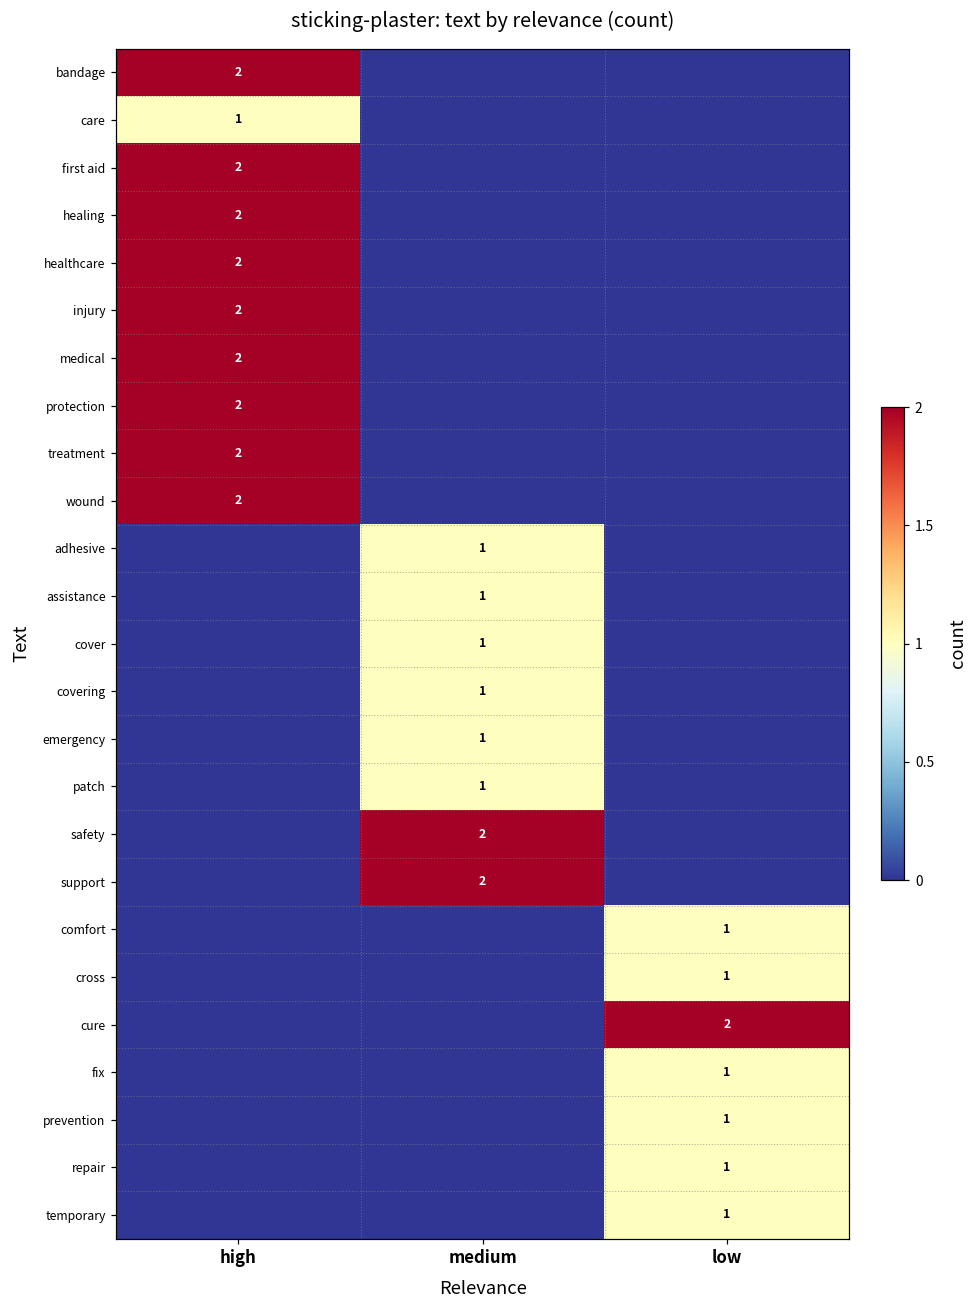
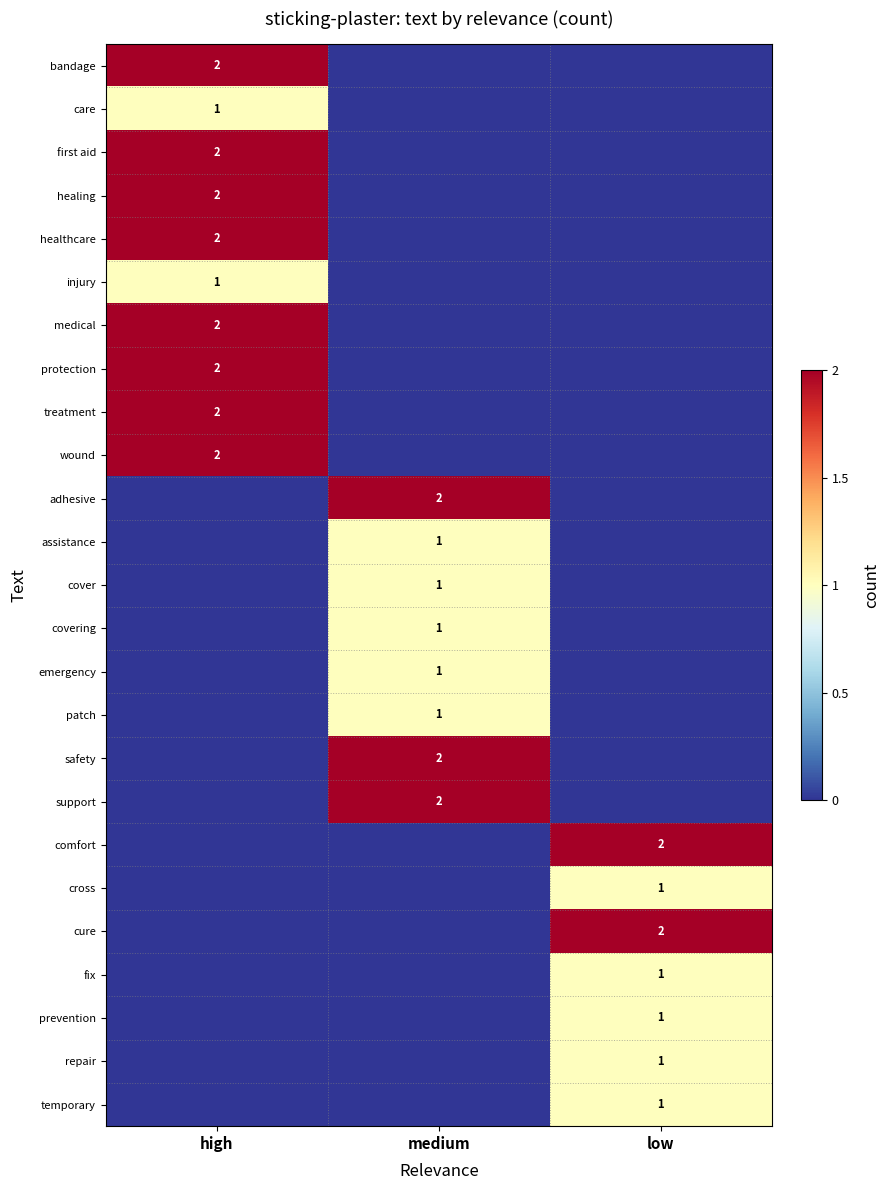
injury, high: 2 -> 1
adhesive, medium: 1 -> 2
comfort, low: 1 -> 2
